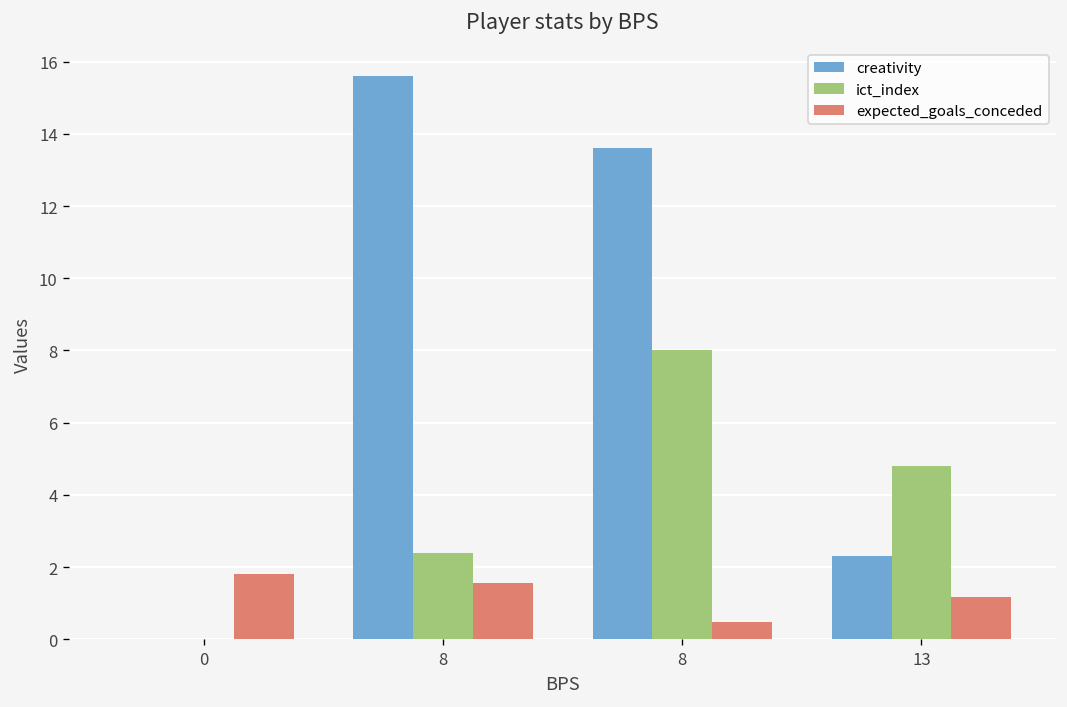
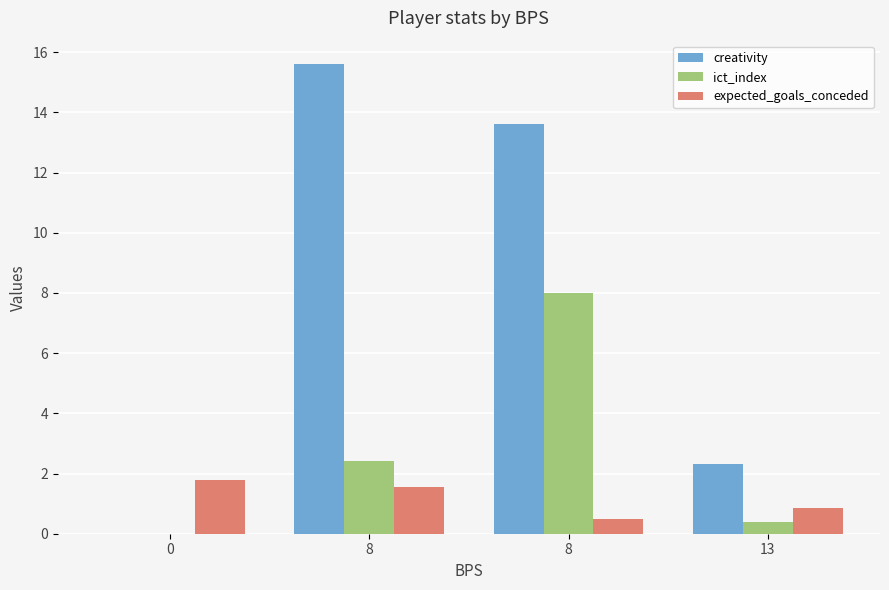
ict_index, 13: 4.8 -> 0.4
expected_goals_conceded, 13: 1.2 -> 0.9
